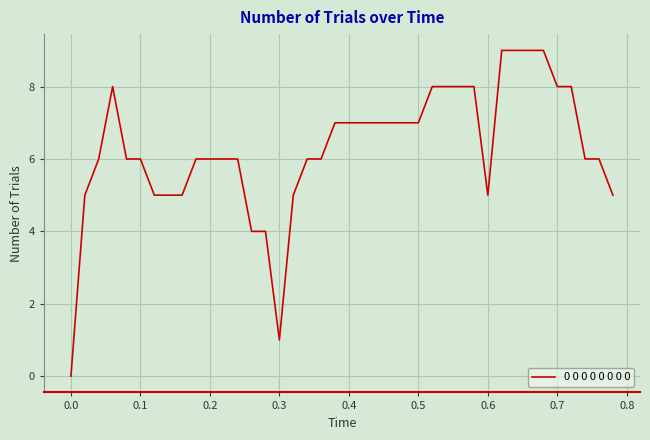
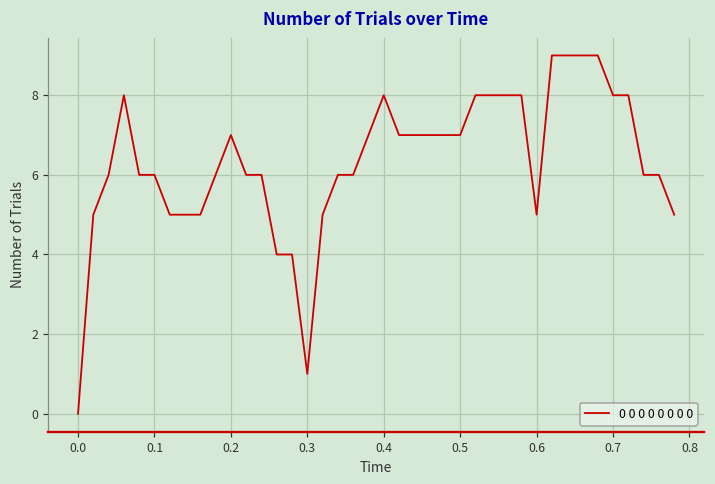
0.2: 6 -> 7
0.4: 7 -> 8
